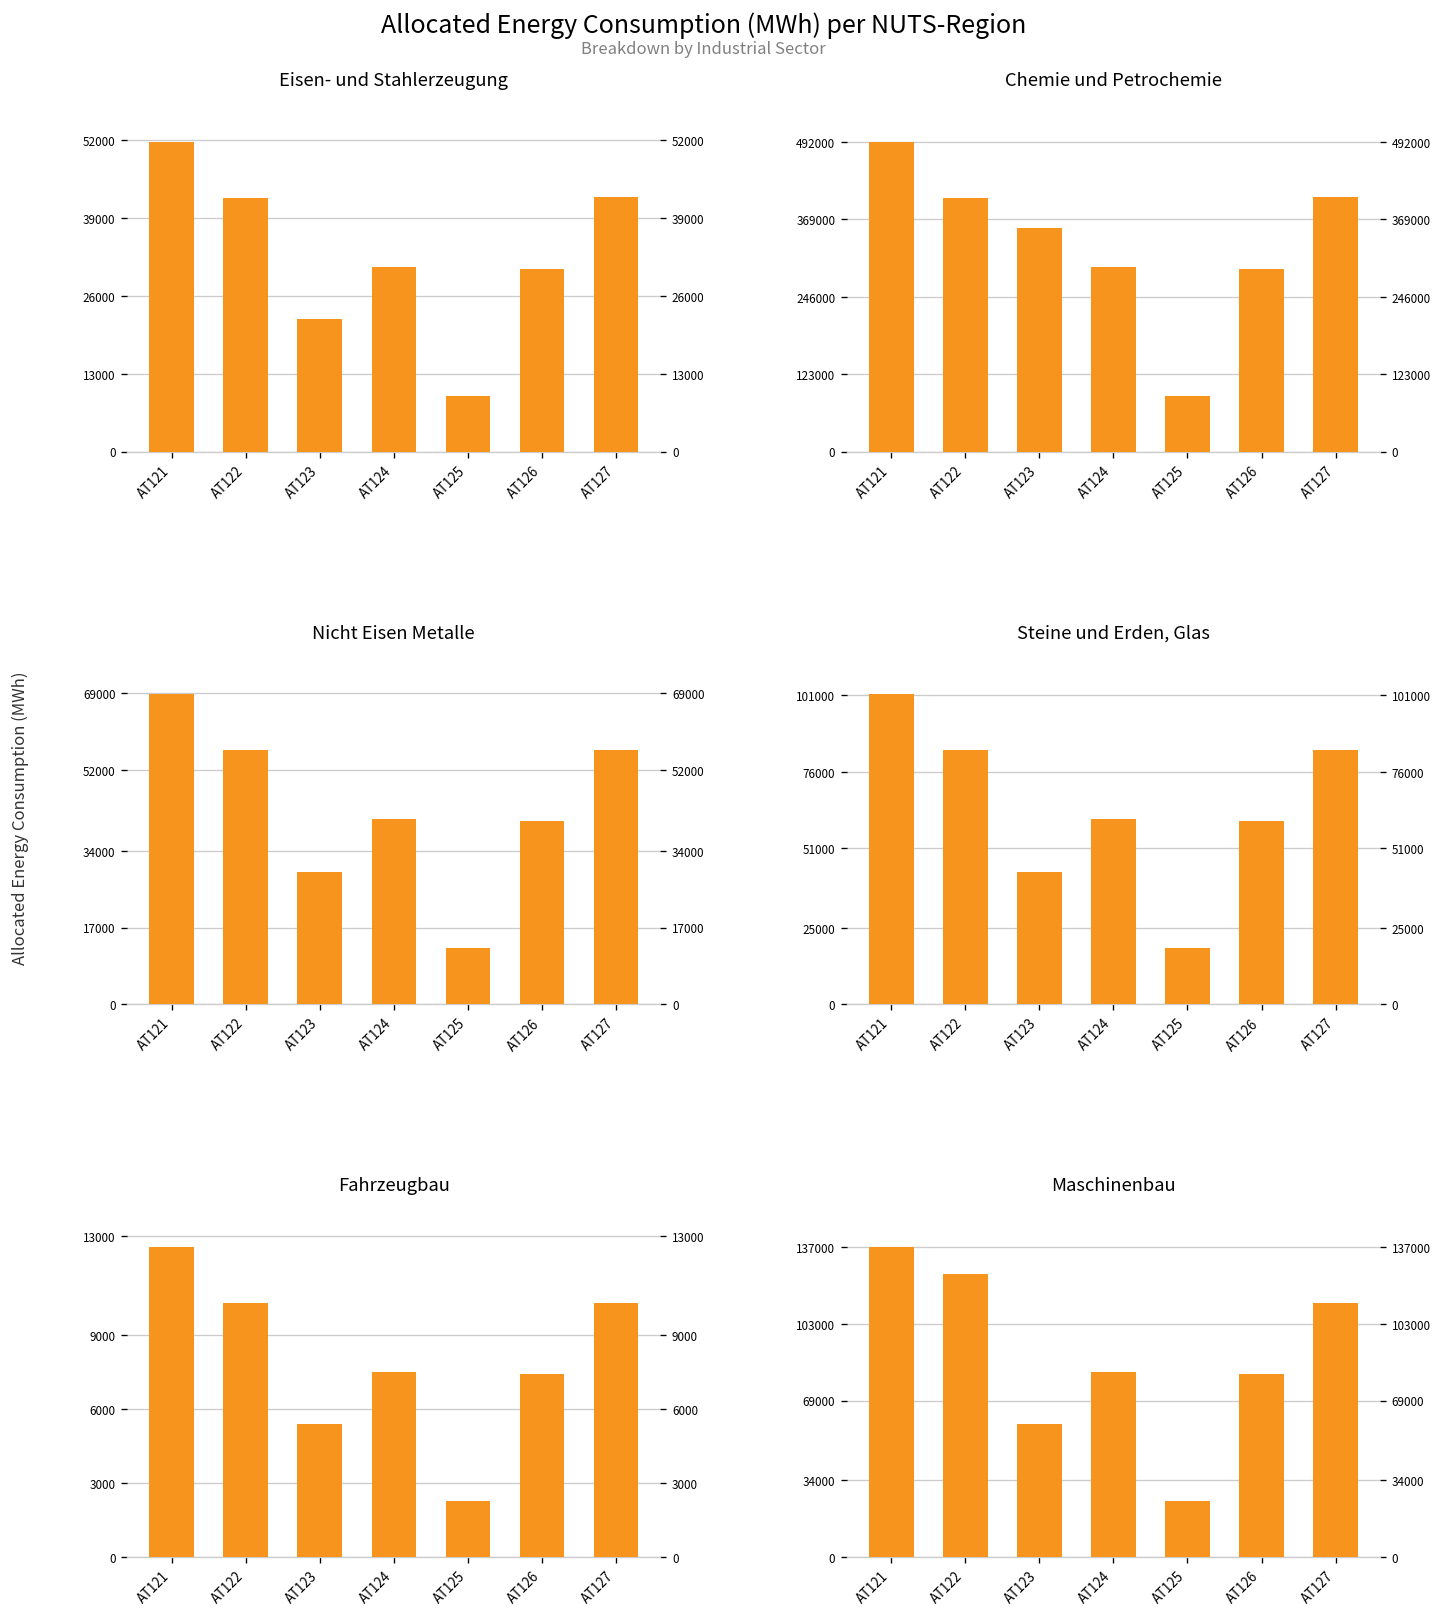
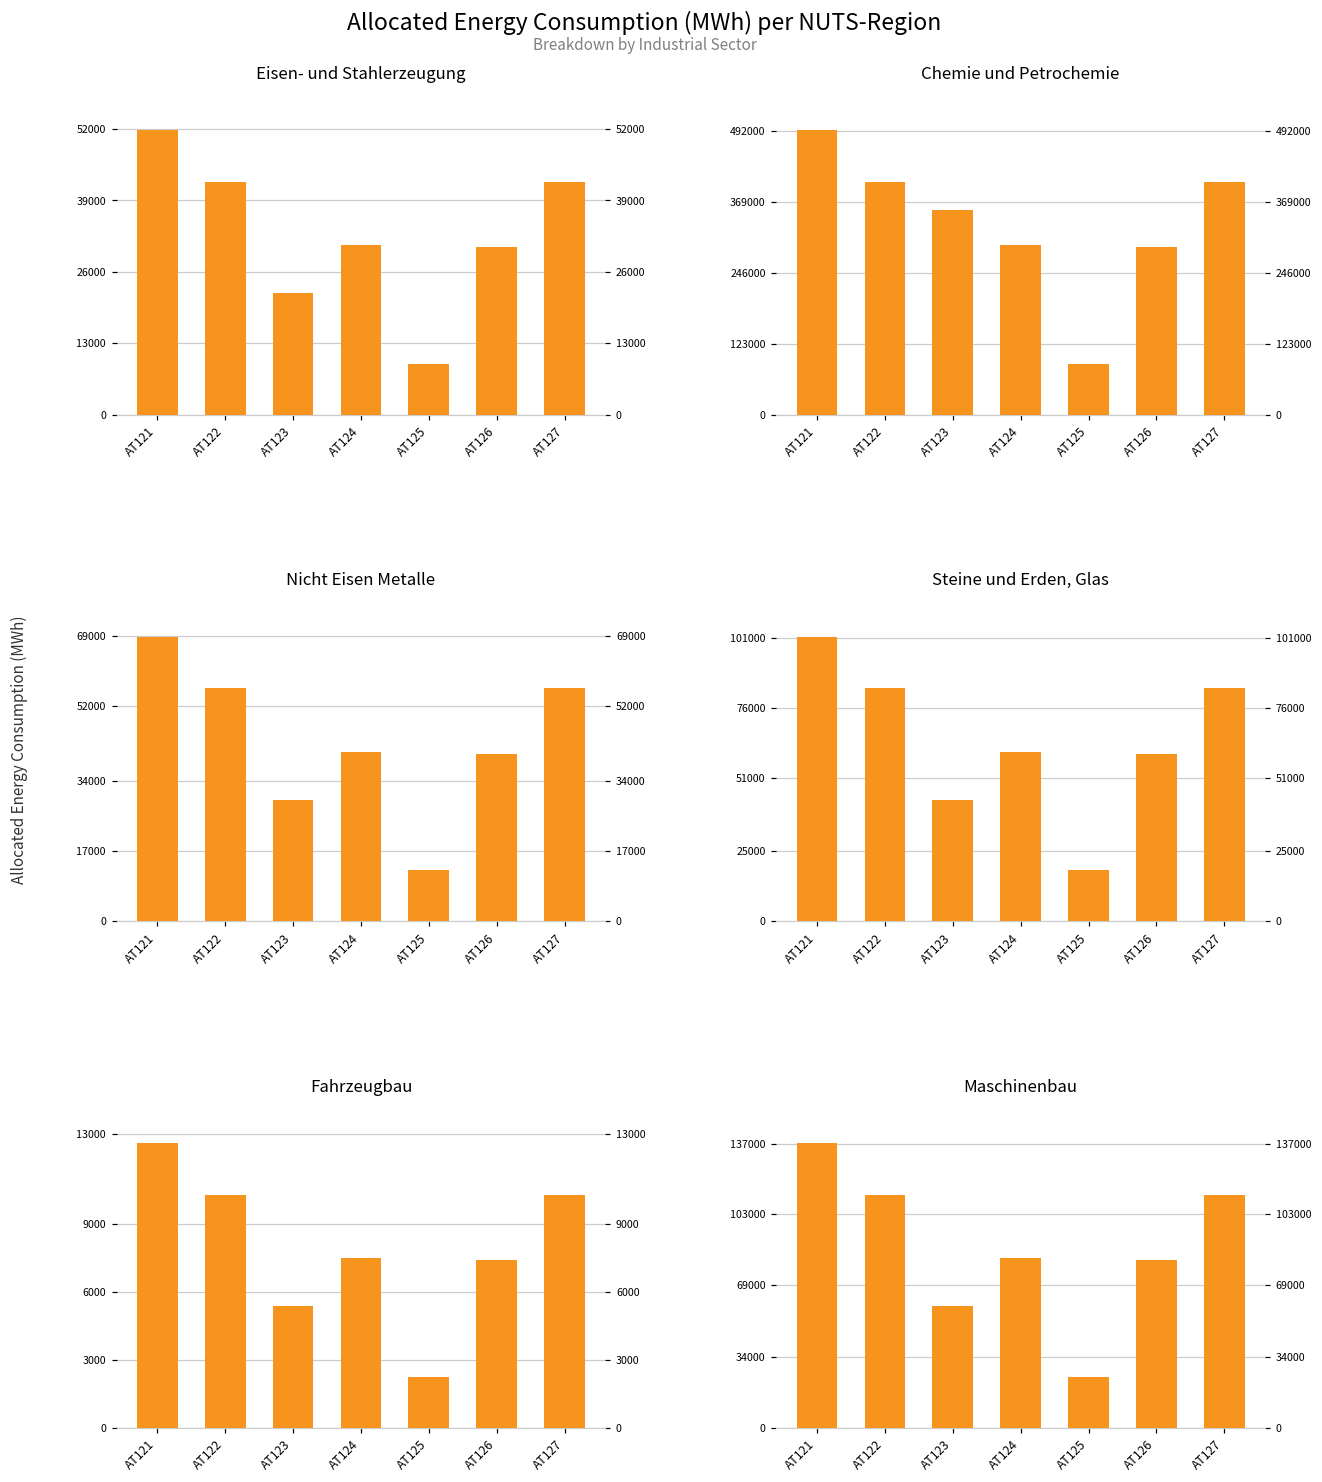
Maschinenbau, AT122: 125000 -> 112000
